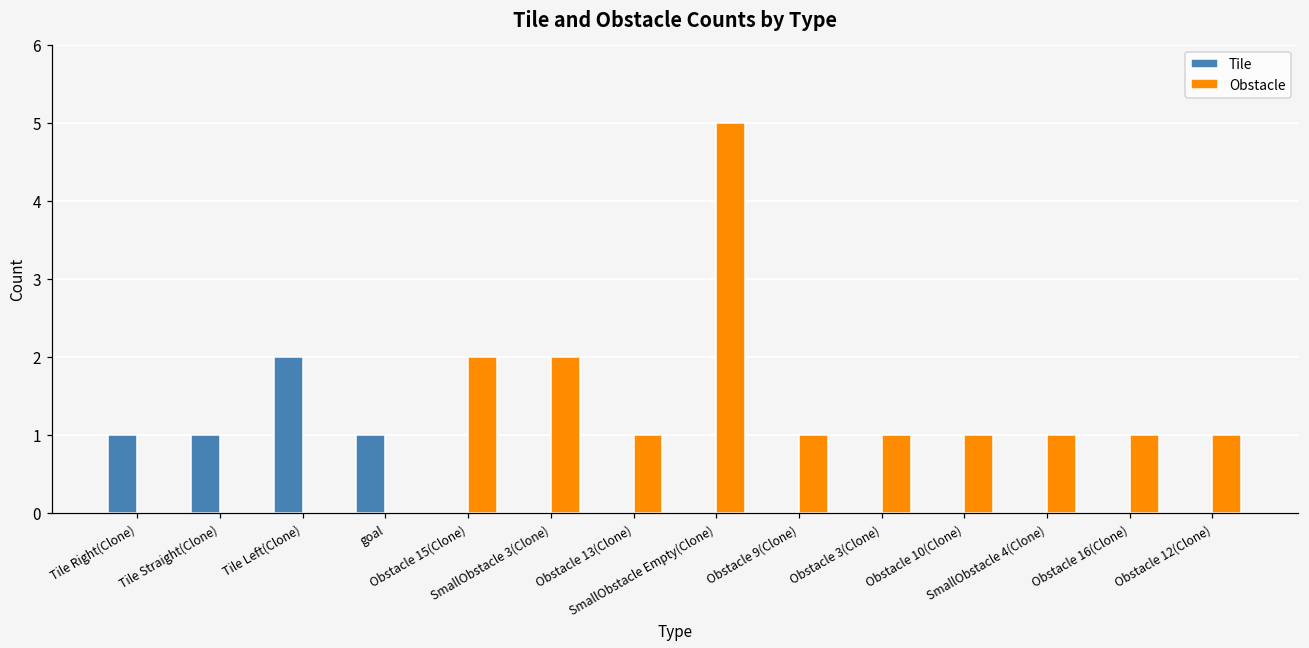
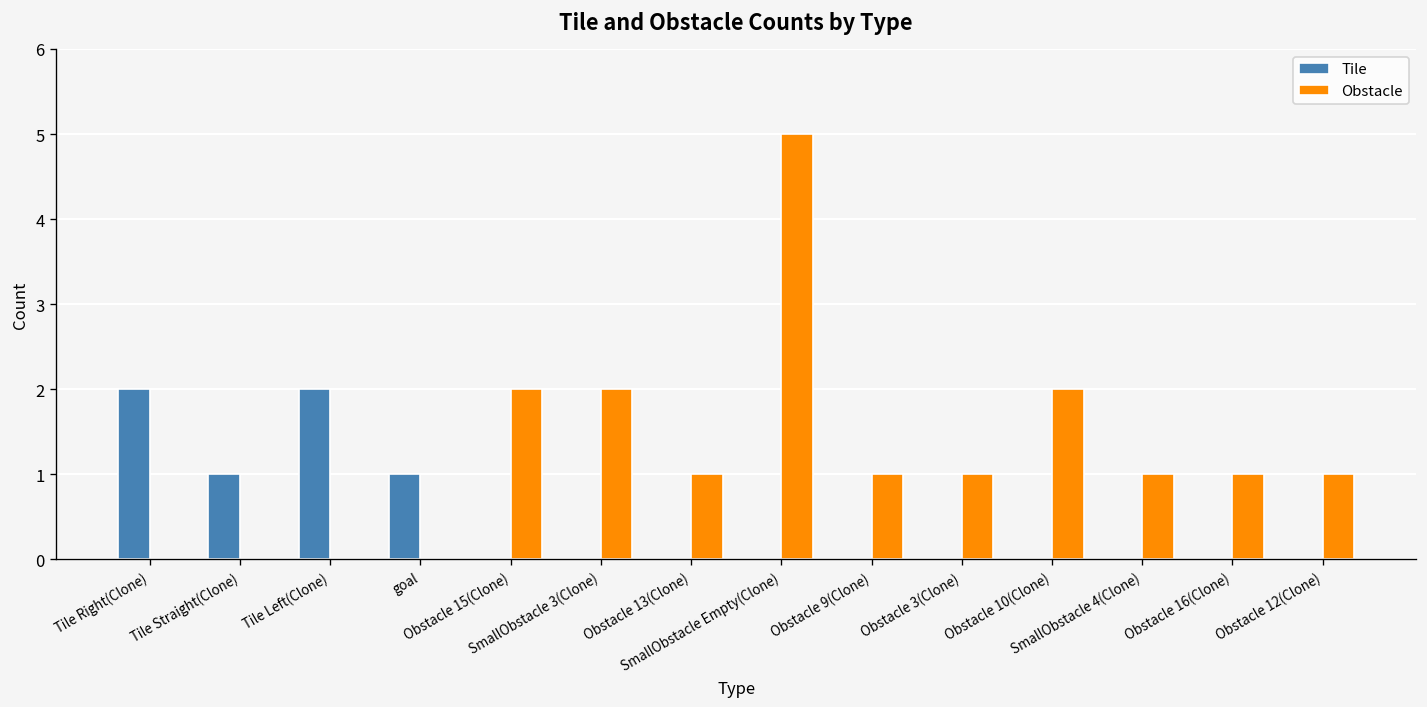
Tile, Tile Right(Clone): 1 -> 2
Obstacle, Obstacle 10(Clone): 1 -> 2
